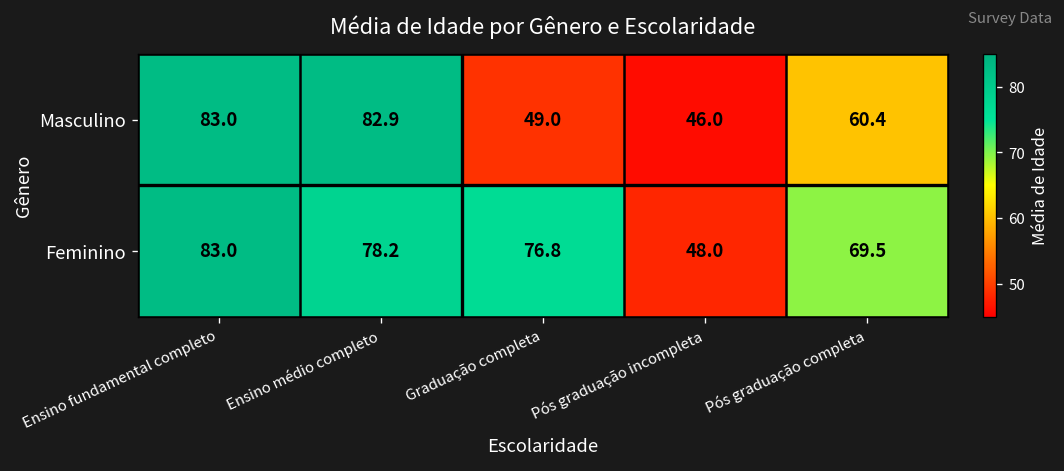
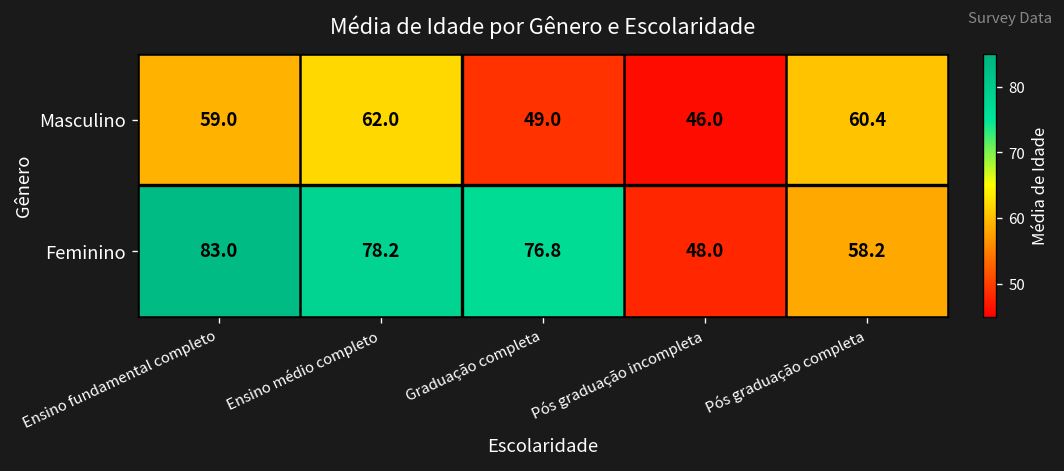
Masculino, Ensino fundamental completo: 83.0 -> 59.0
Masculino, Ensino médio completo: 82.9 -> 62.0
Feminino, Pós graduação completa: 69.5 -> 58.2
